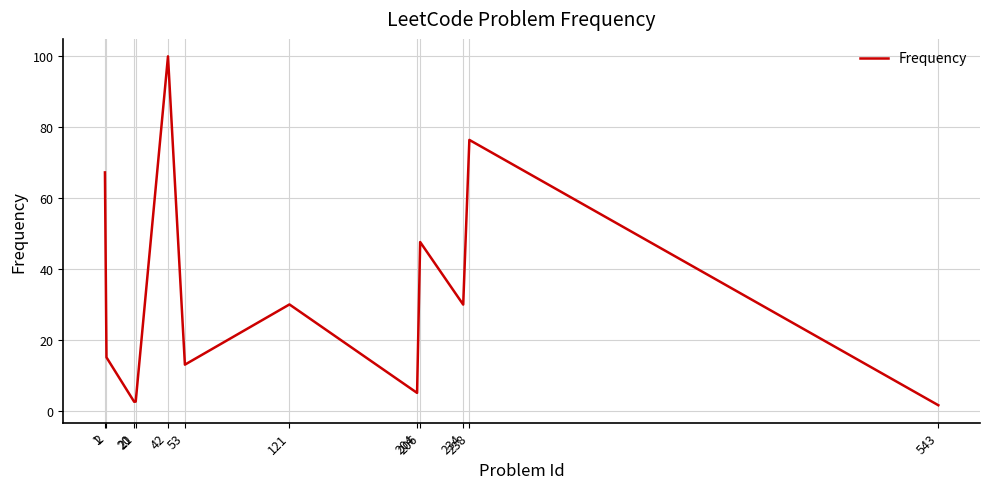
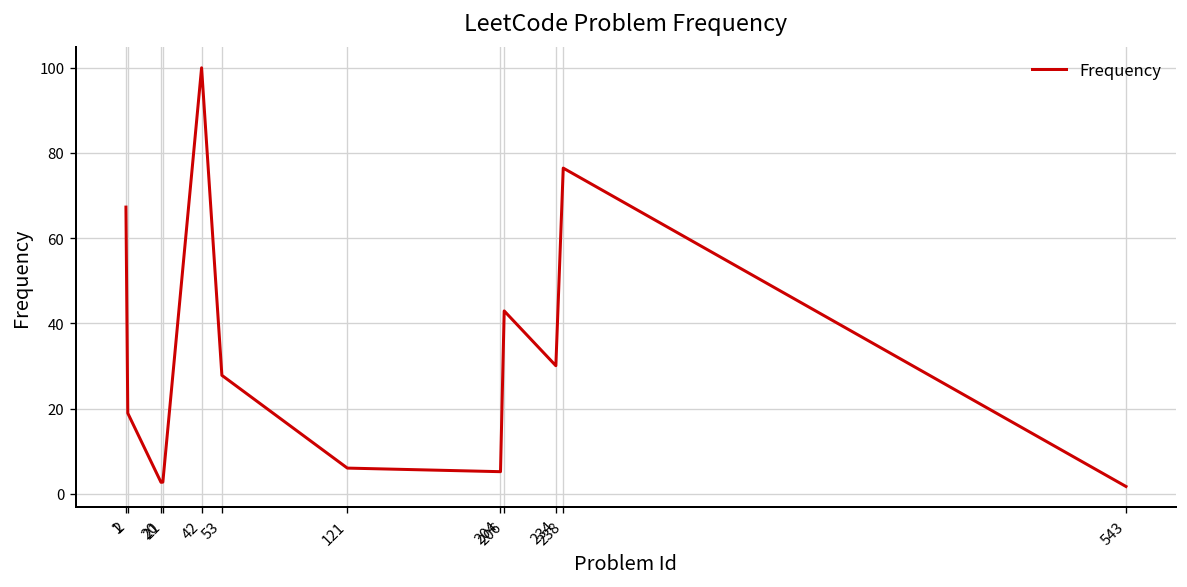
2: 15 -> 19
53: 13 -> 28
121: 30 -> 6
206: 48 -> 43
